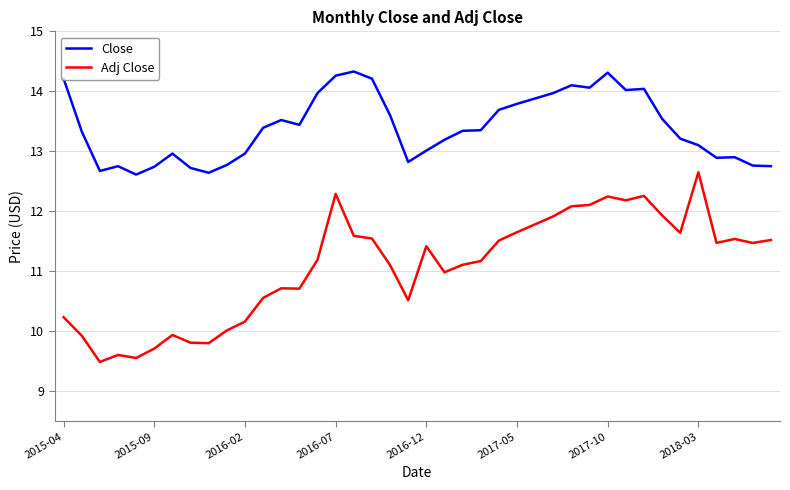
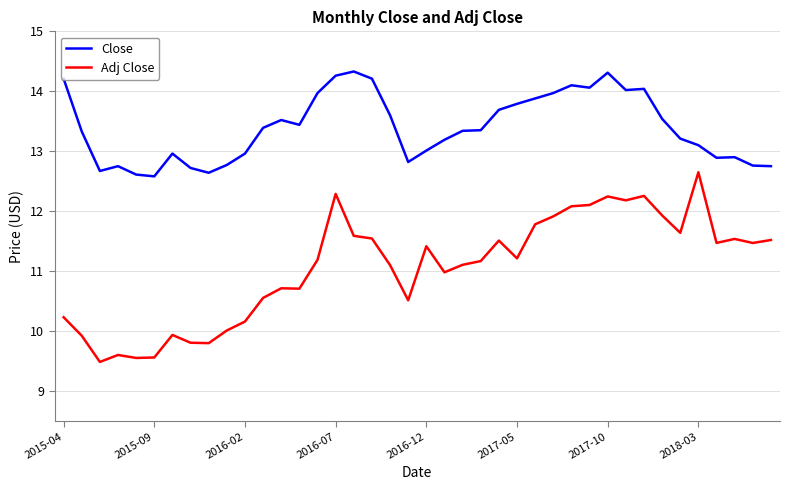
Close, 2015-09: 12.7 -> 12.6
Adj Close, 2015-09: 9.7 -> 9.6
Adj Close, 2017-05: 11.6 -> 11.2
